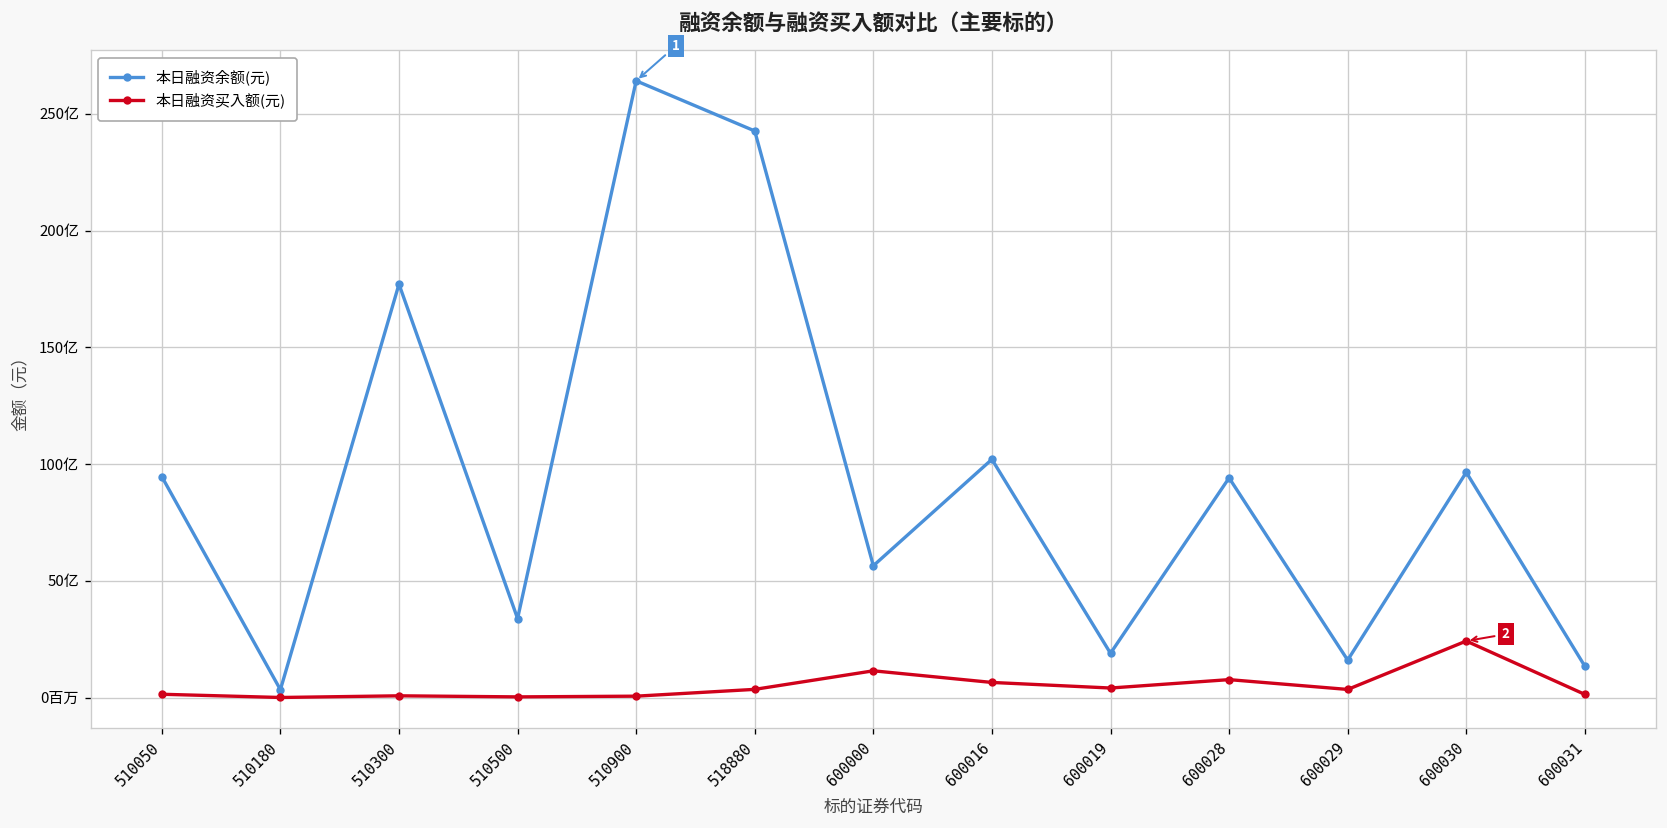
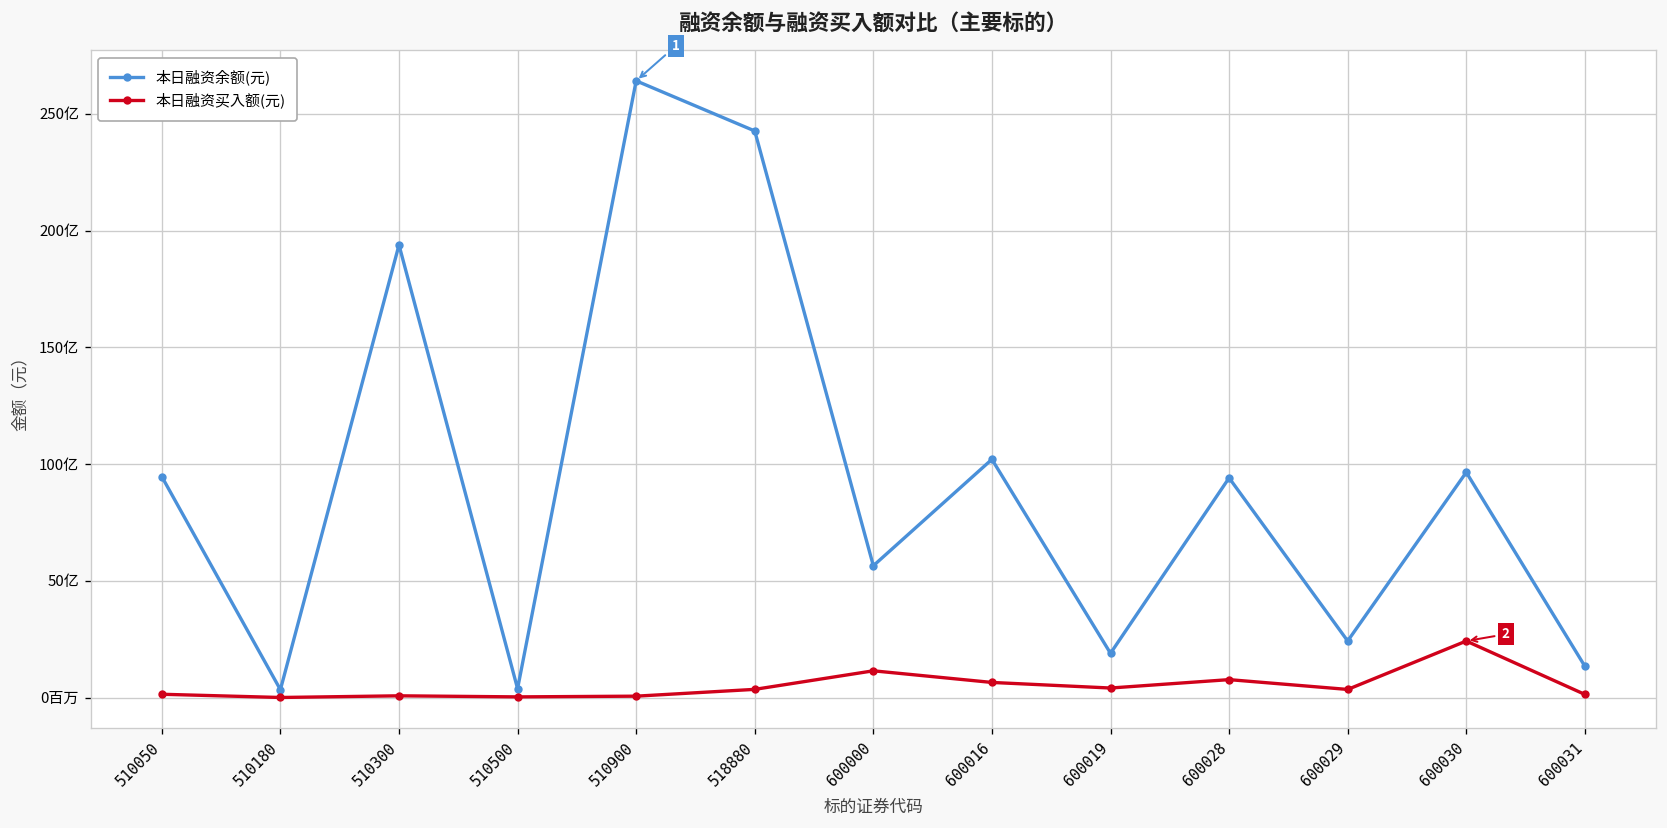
本日融资余额(元), 510300: 177亿 -> 194亿
本日融资余额(元), 510500: 34亿 -> 4亿
本日融资余额(元), 600029: 16亿 -> 24亿
